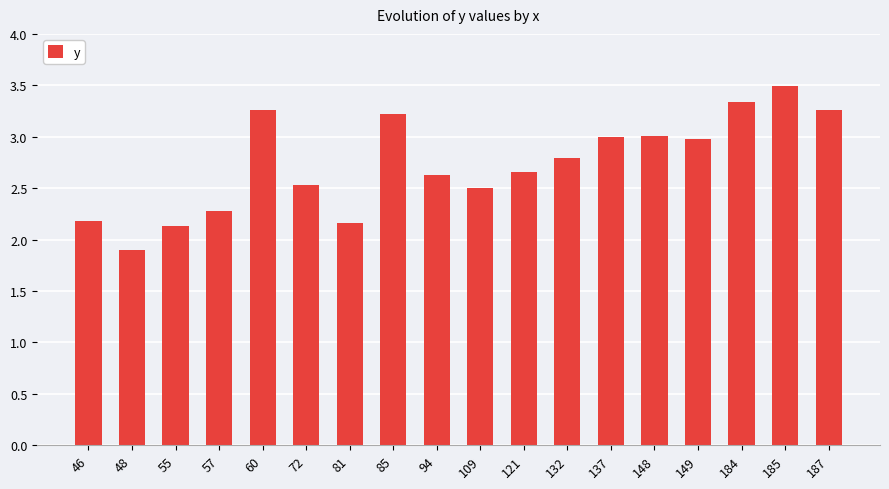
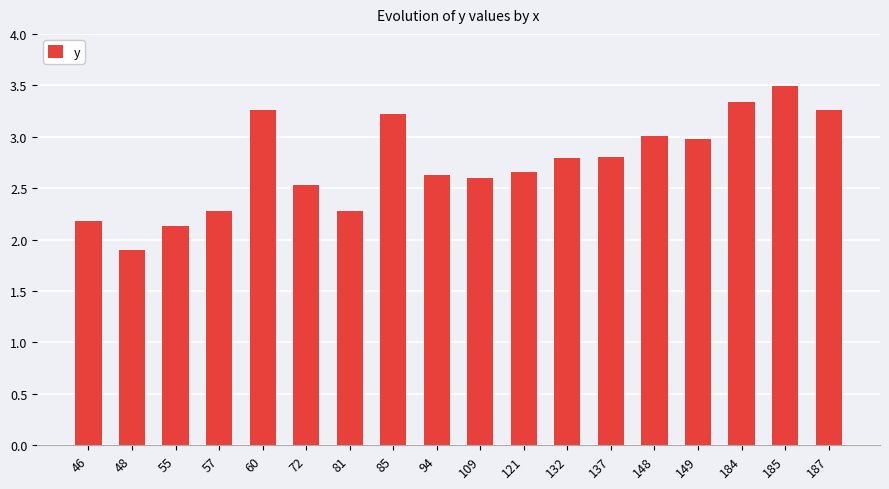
81: 2.16 -> 2.28
109: 2.5 -> 2.6
137: 3.0 -> 2.8
